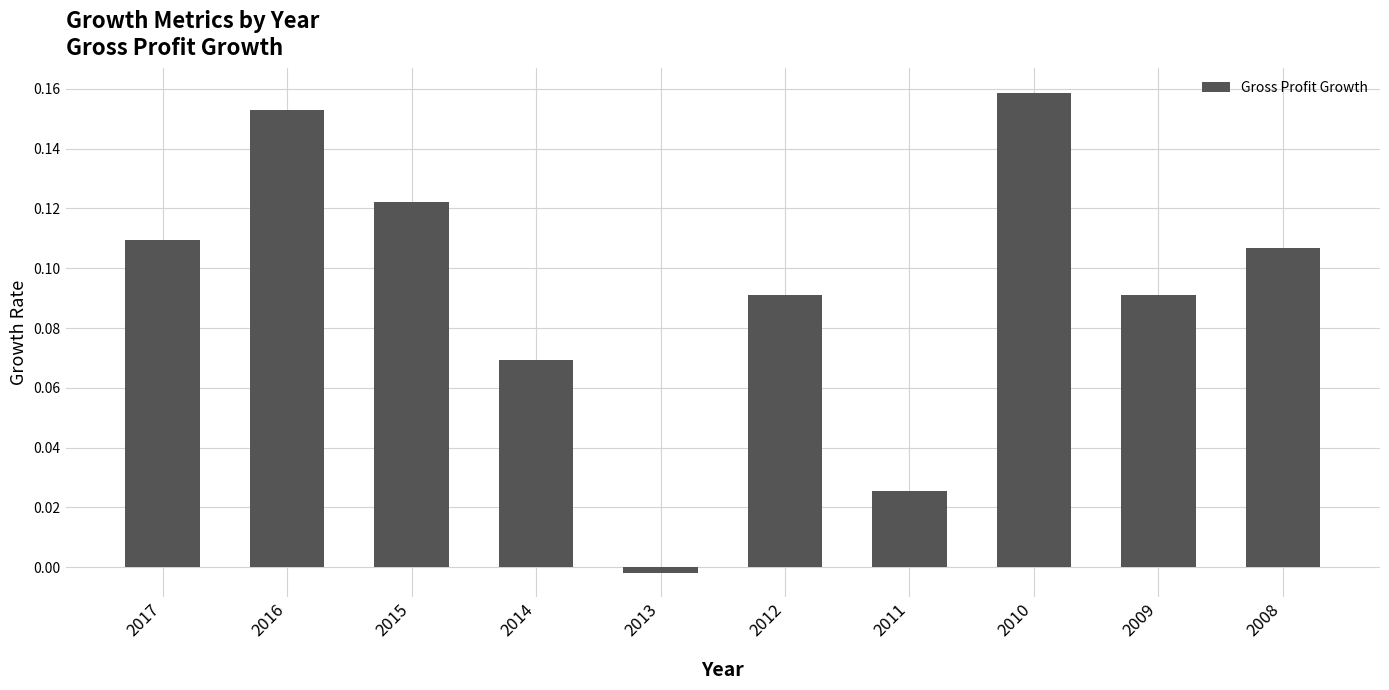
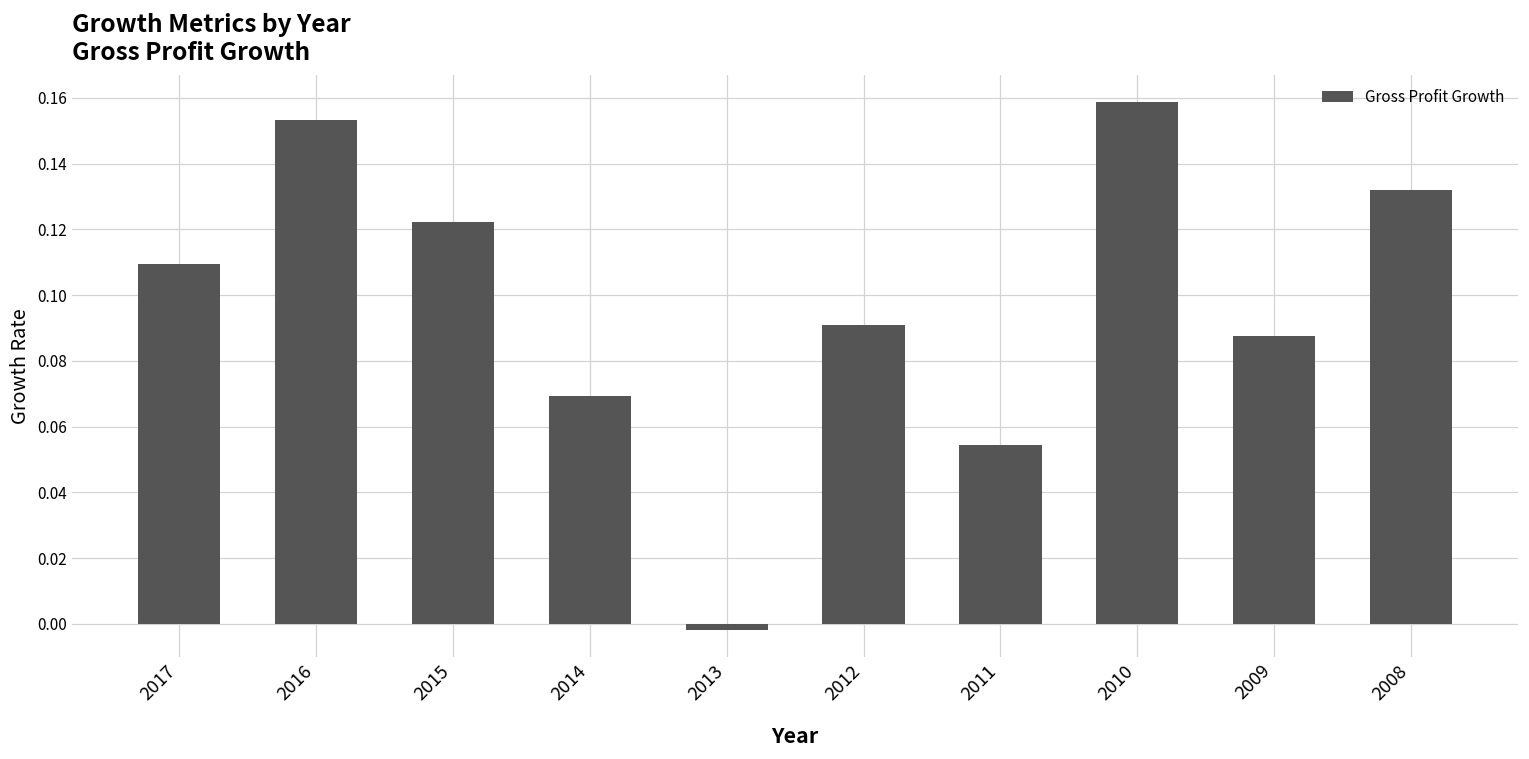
2011: 0.026 -> 0.055
2009: 0.091 -> 0.088
2008: 0.107 -> 0.132
